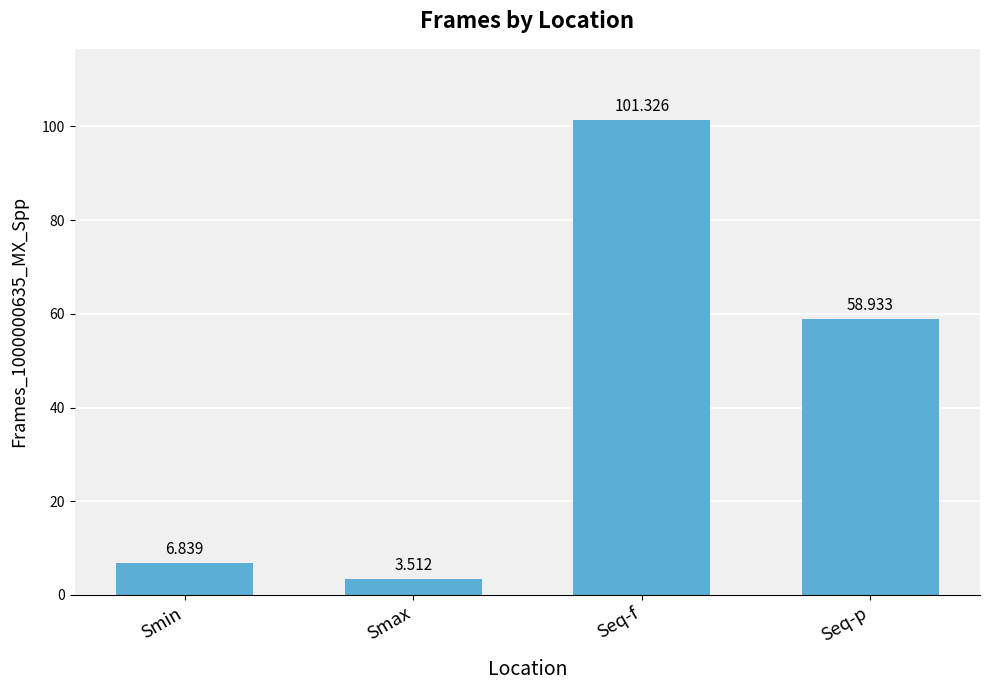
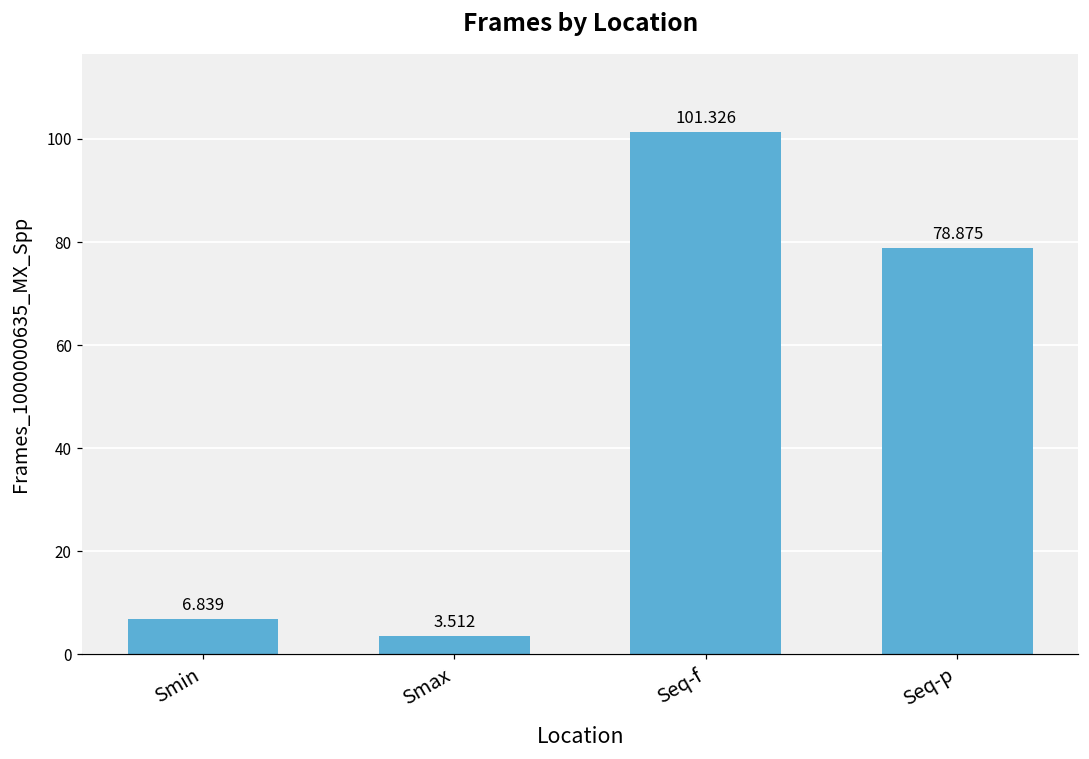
Seq-p: 58.933 -> 78.875
